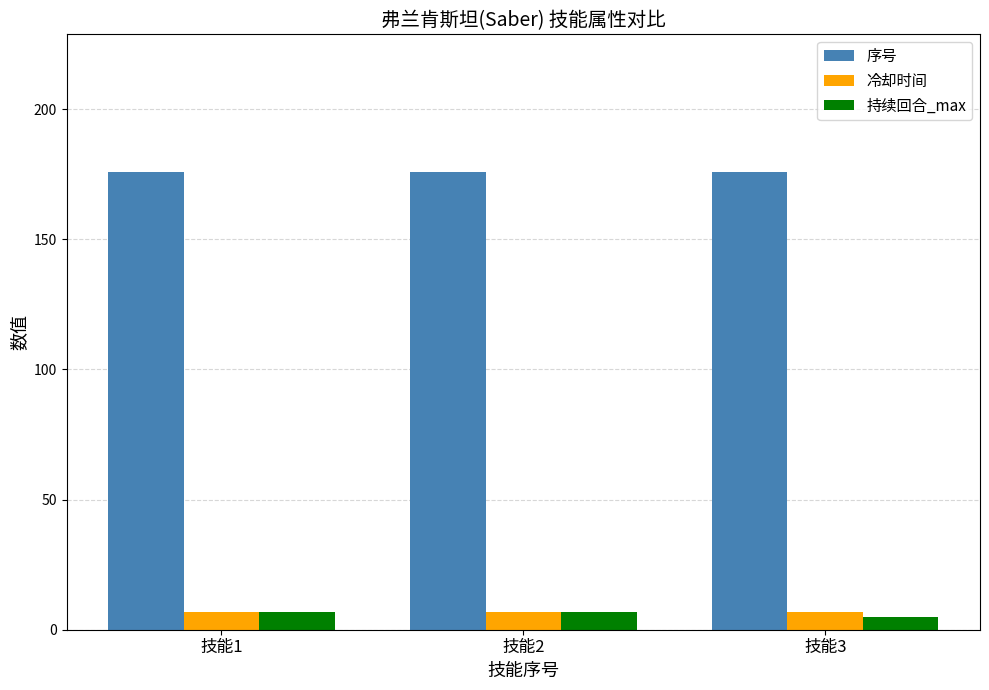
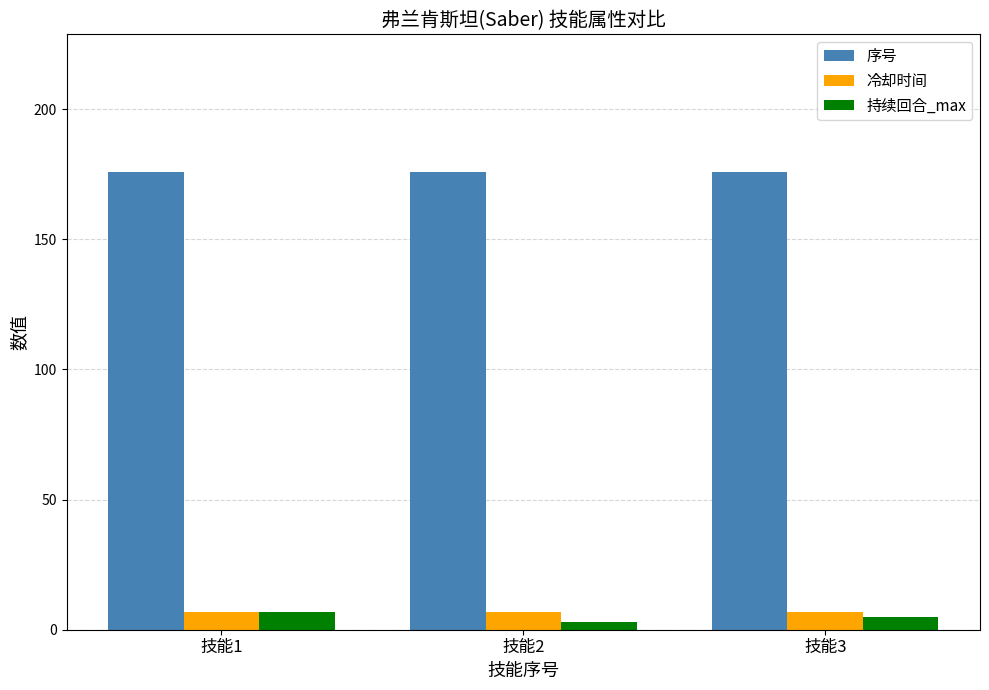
持续回合_max, 技能2: 7 -> 3
